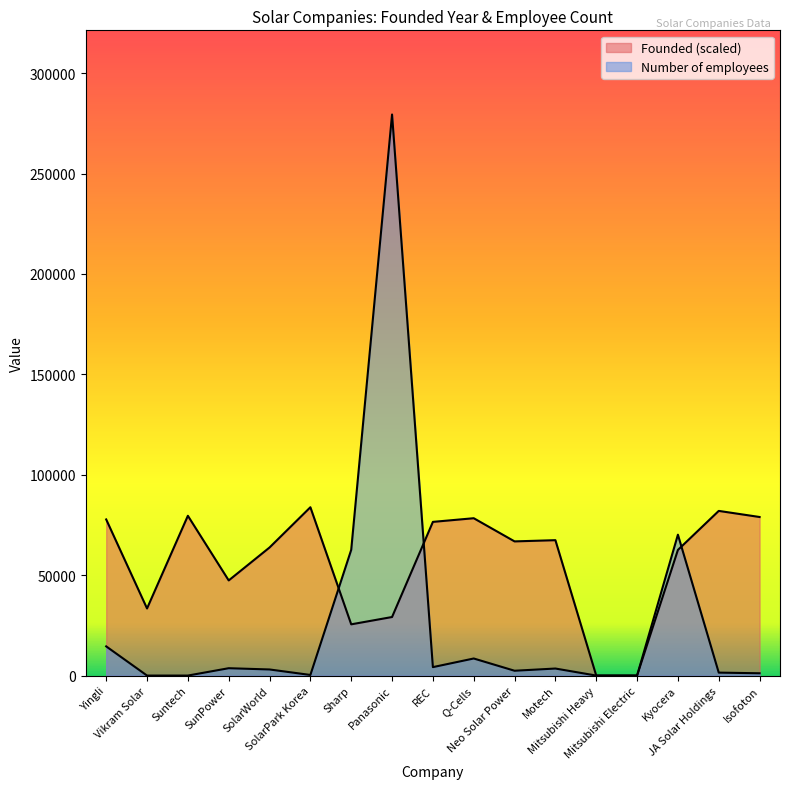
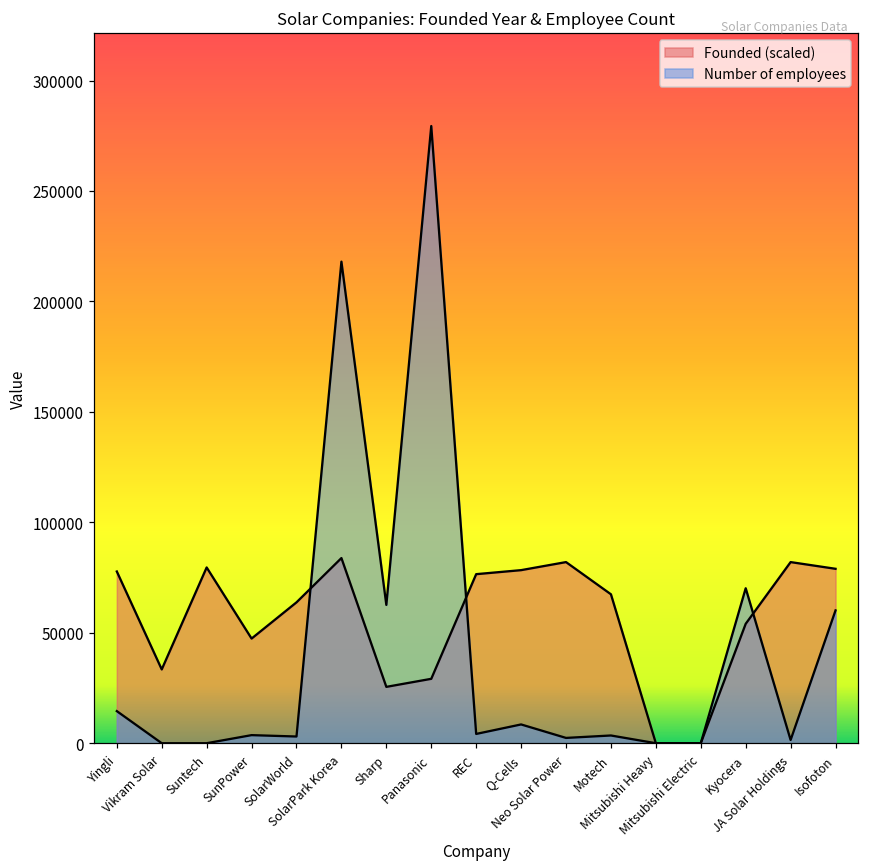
Number of employees, SolarPark Korea: 0 -> 218000
Founded (scaled), Neo Solar Power: 67000 -> 82000
Founded (scaled), Kyocera: 63000 -> 54000
Number of employees, Isofoton: 1000 -> 60000
